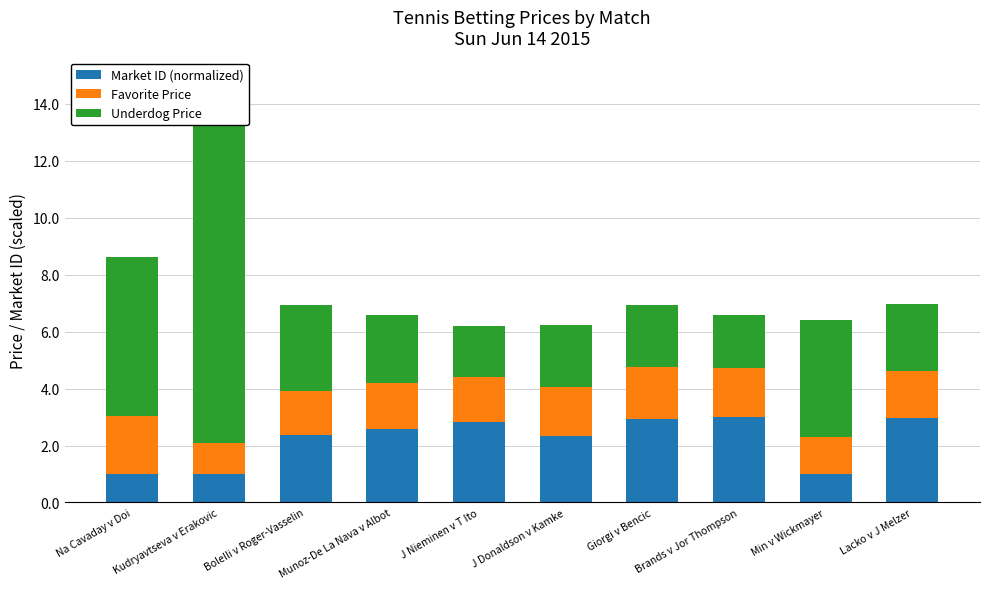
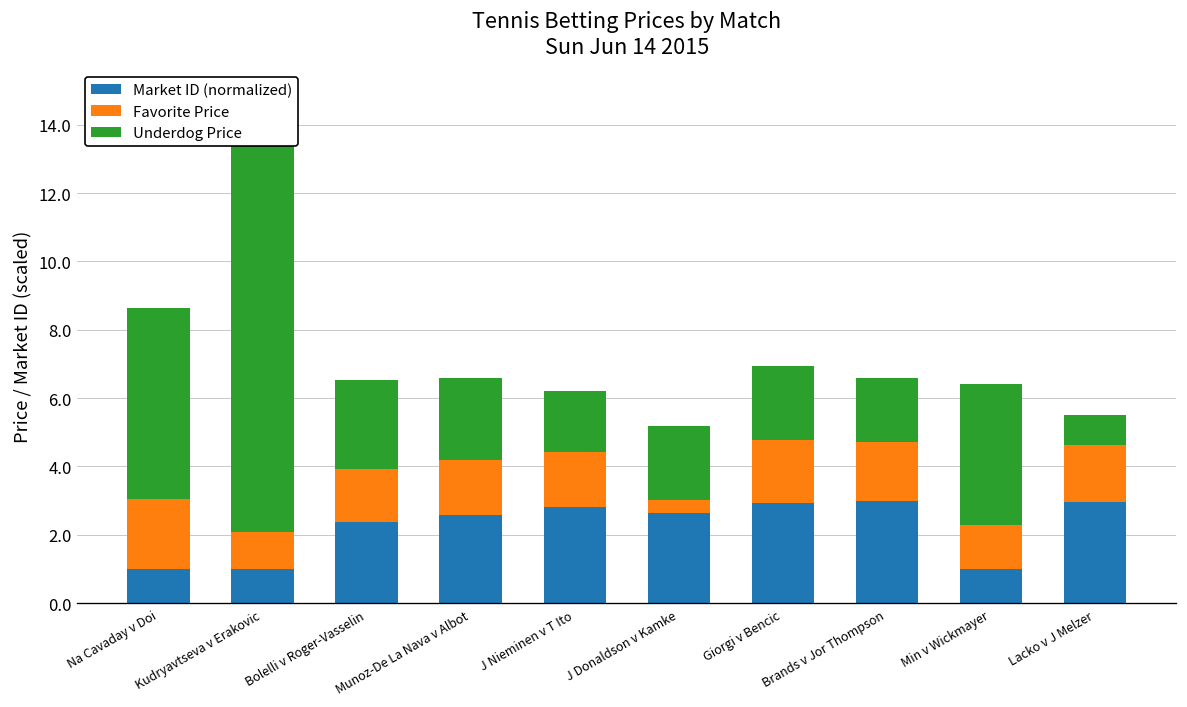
Underdog Price, Bolelli v Roger-Vasselin: 3.0 -> 2.6
Market ID (normalized), J Donaldson v Kamke: 2.3 -> 2.6
Favorite Price, J Donaldson v Kamke: 1.7 -> 0.4
Underdog Price, Lacko v J Melzer: 2.3 -> 0.9
